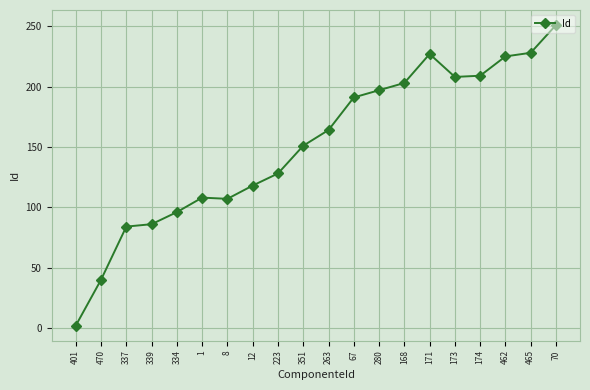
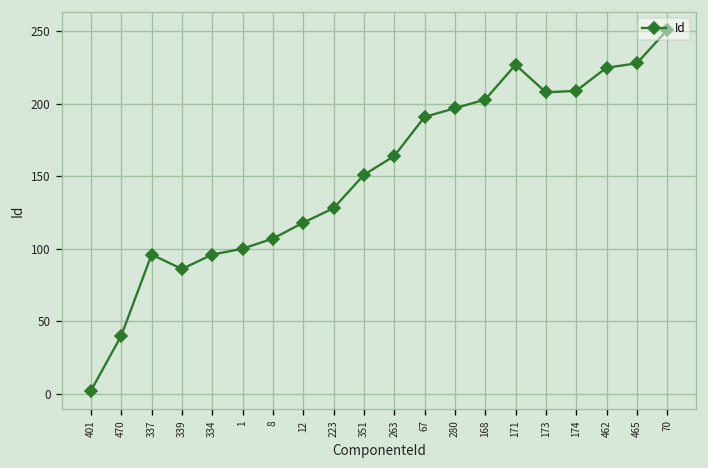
337: 84 -> 96
1: 108 -> 100
